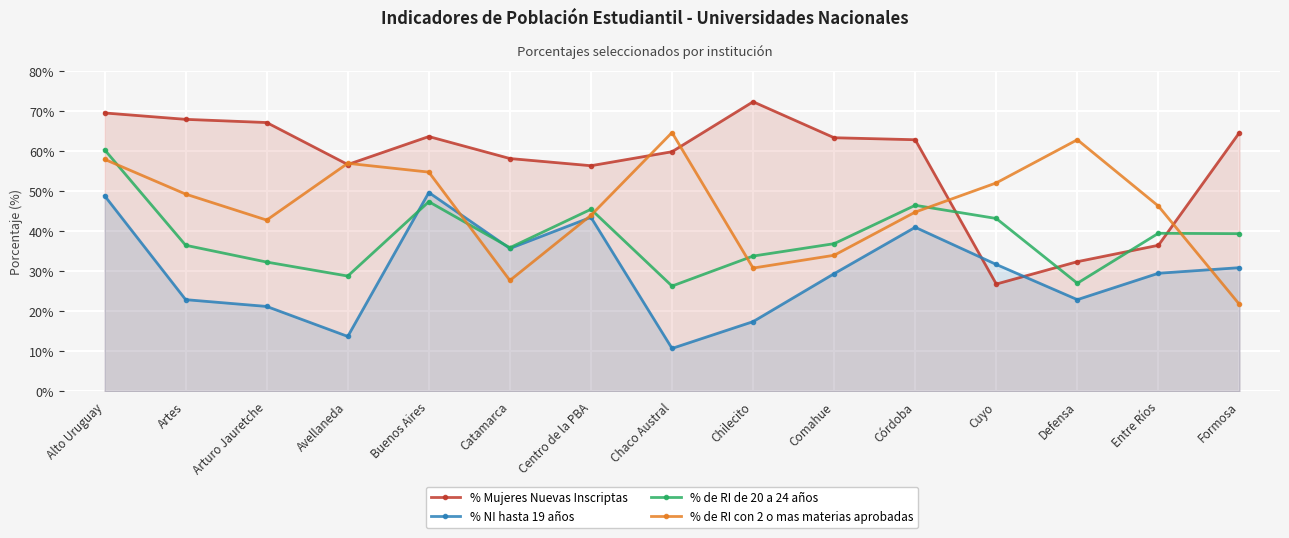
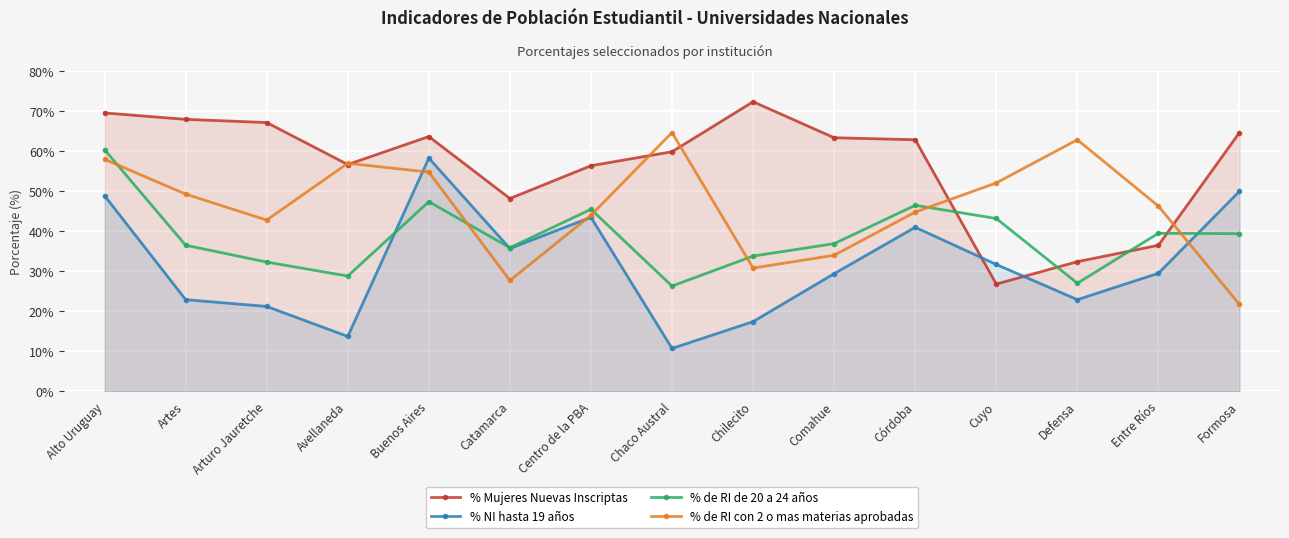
% NI hasta 19 años, Buenos Aires: 50% -> 58%
% Mujeres Nuevas Inscriptas, Catamarca: 58% -> 48%
% NI hasta 19 años, Formosa: 31% -> 50%
